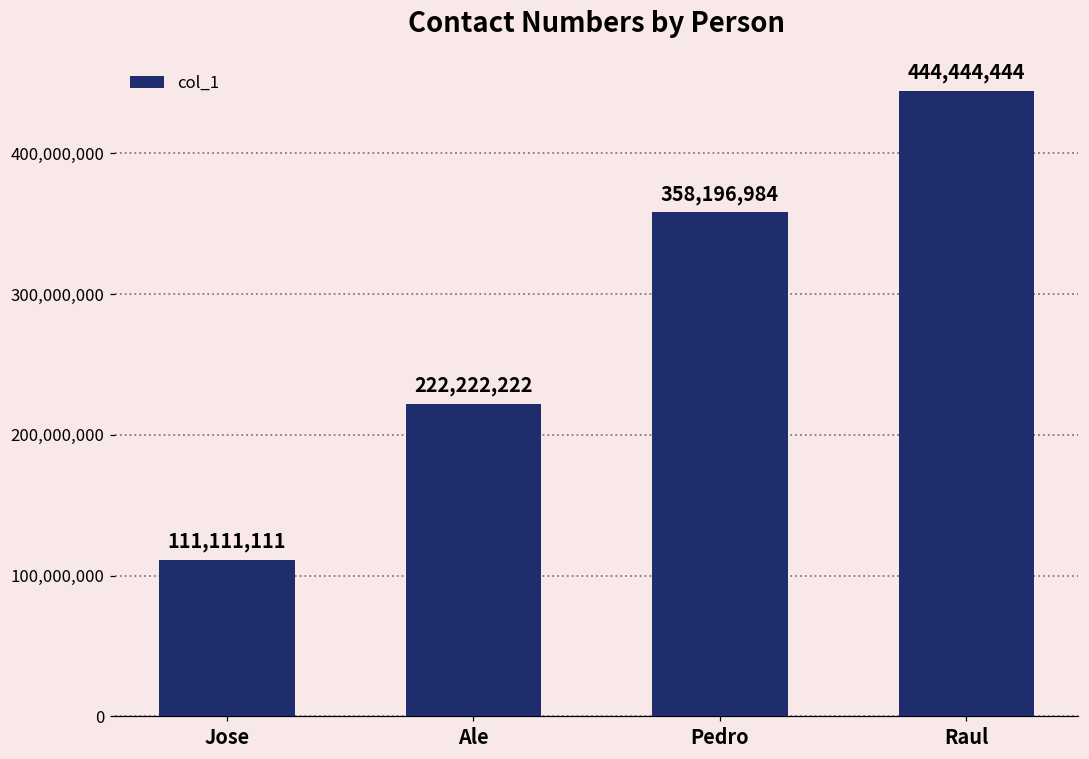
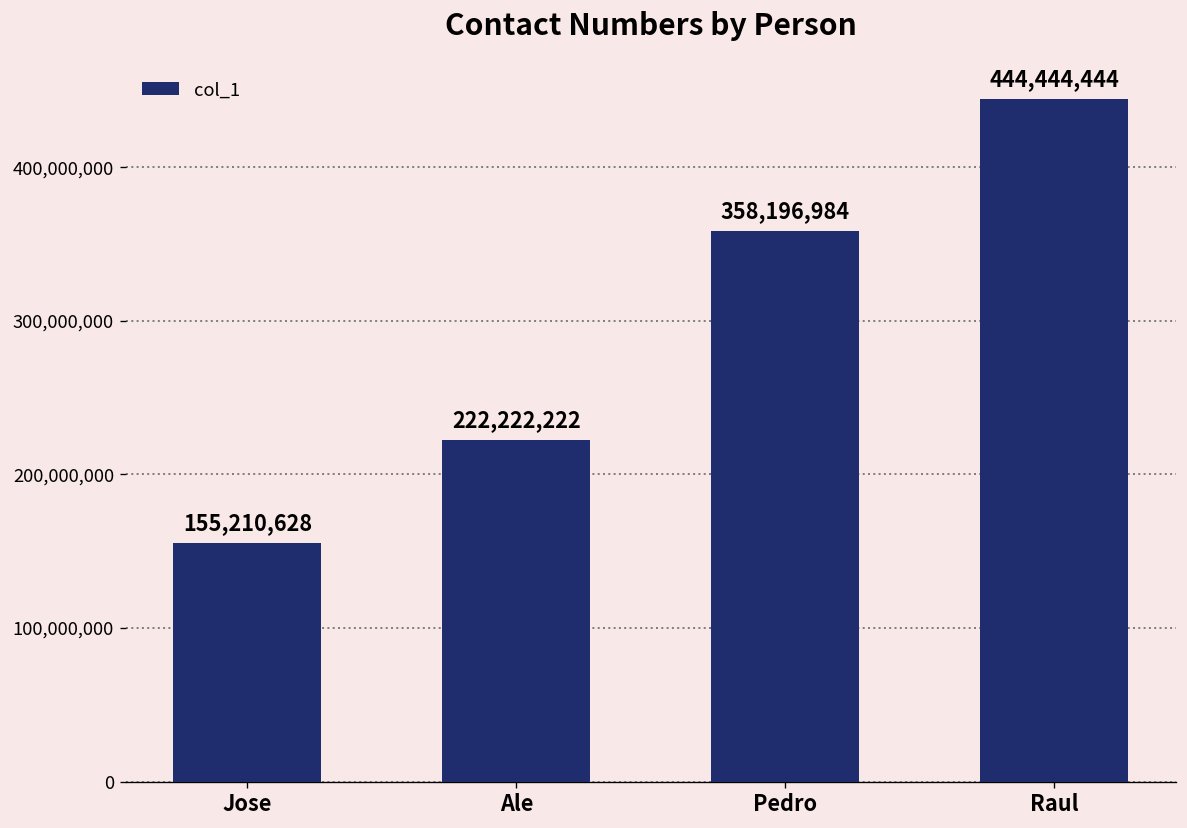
Jose: 111,111,111 -> 155,210,628
